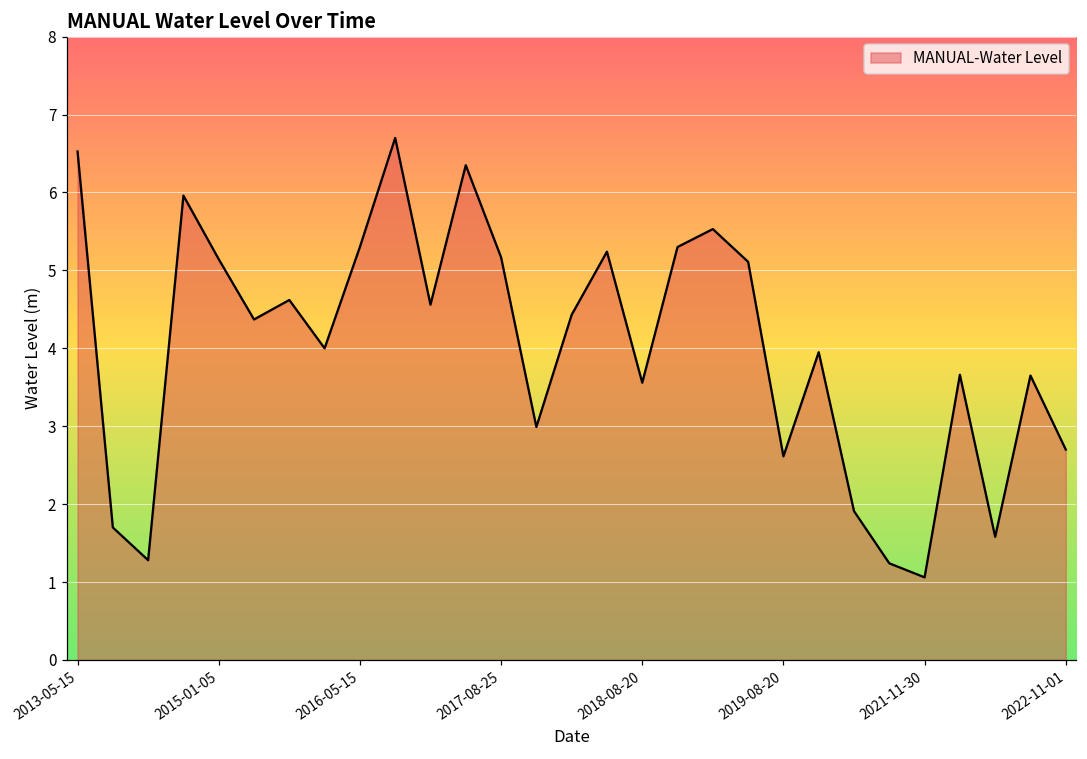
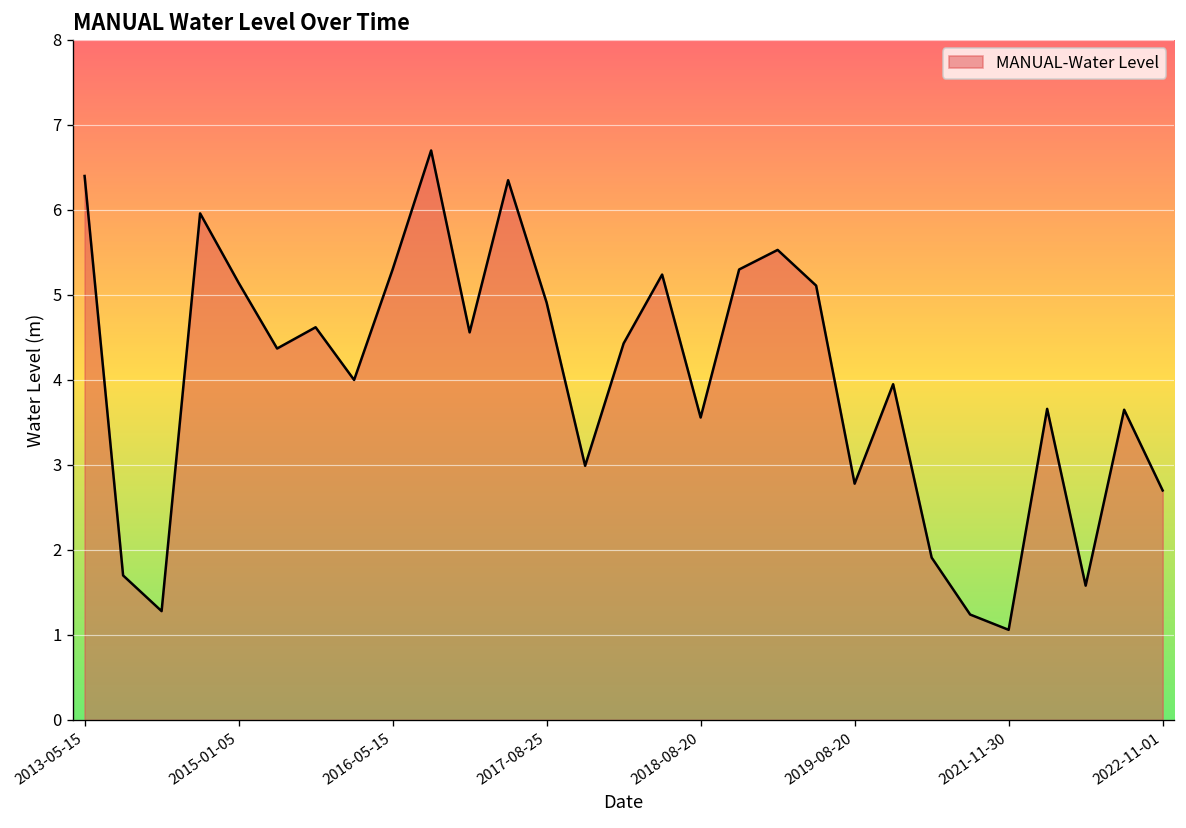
2013-05-15: 6.5 -> 6.4
2017-08-25: 5.2 -> 4.9
2019-08-20: 2.6 -> 2.8
